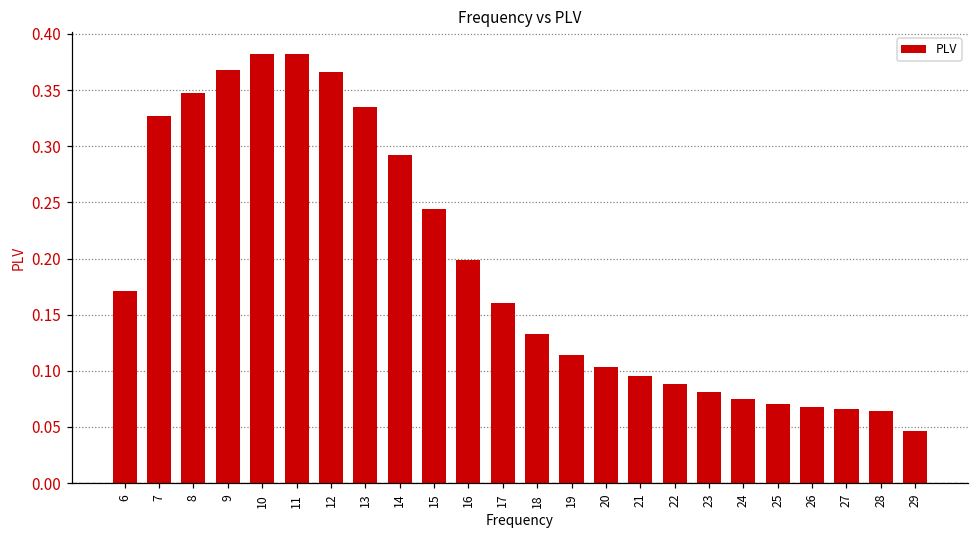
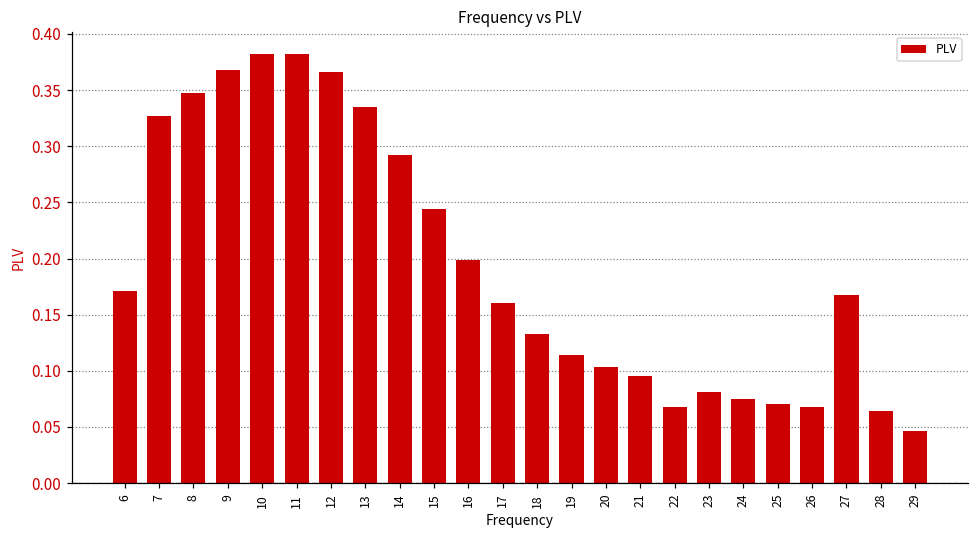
22: 0.088 -> 0.068
27: 0.066 -> 0.167
